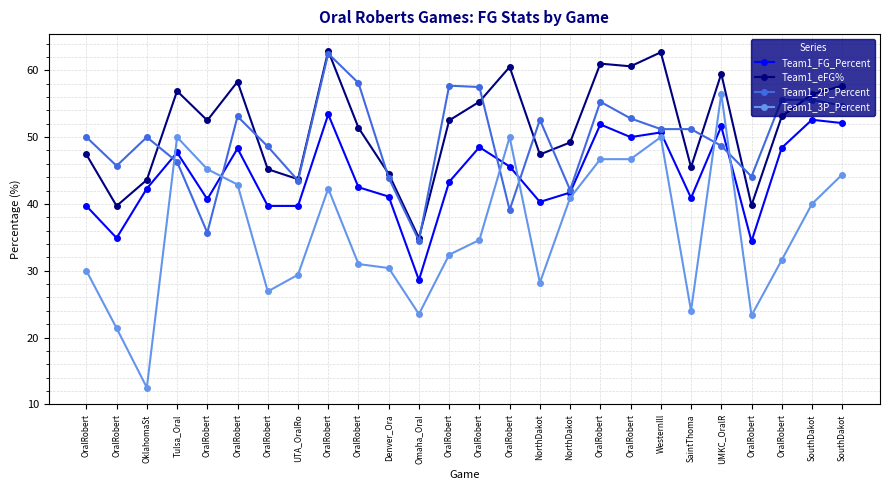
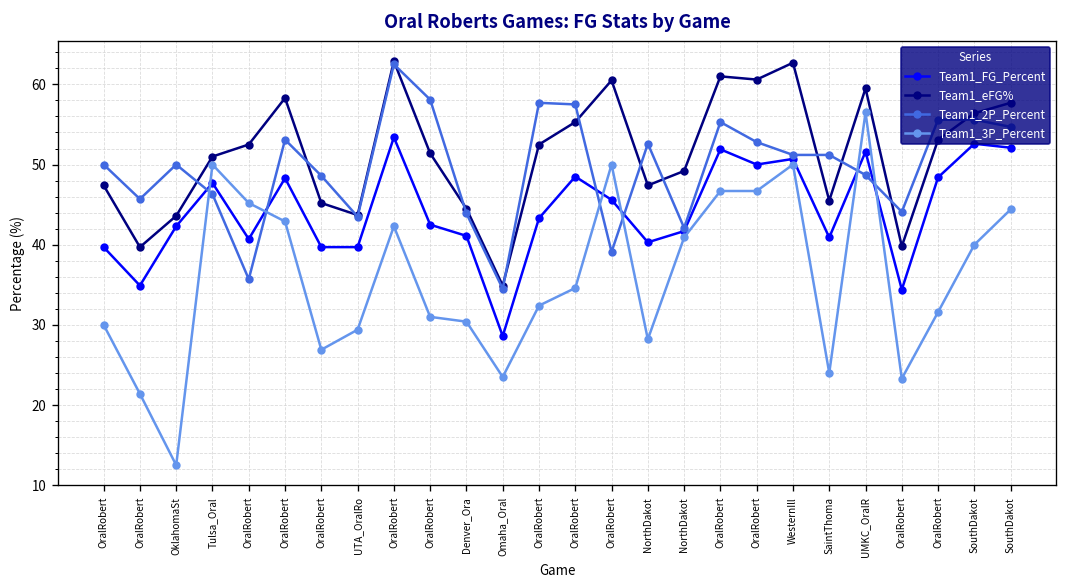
Team1_eFG%, Tulsa_Oral: 57 -> 51
